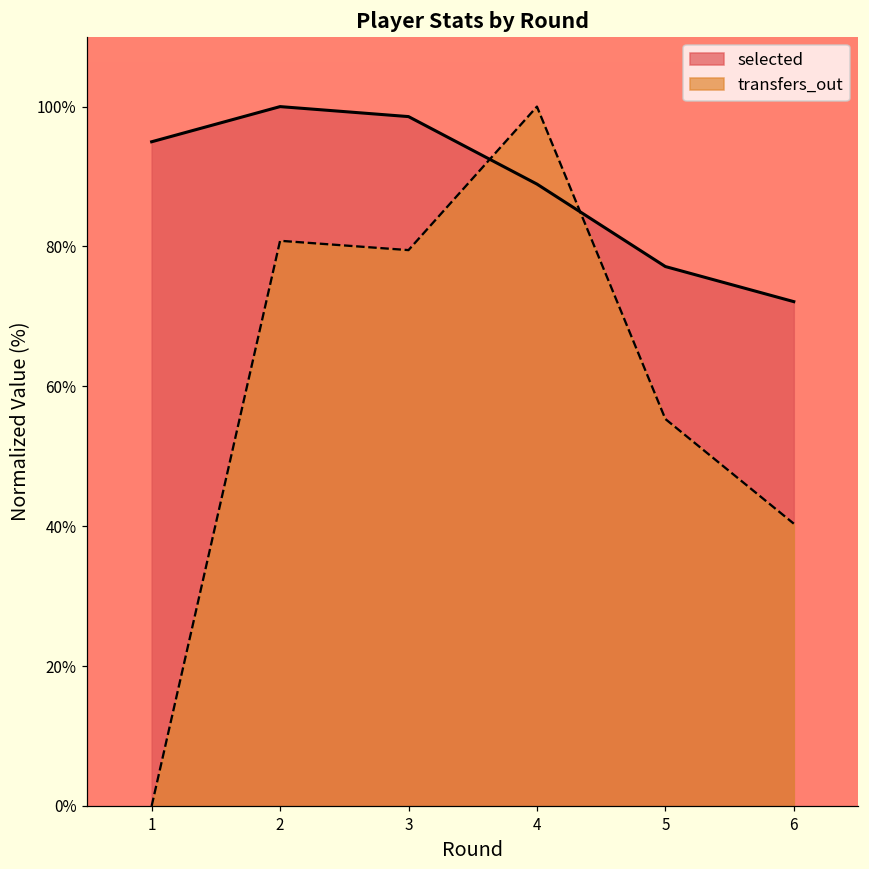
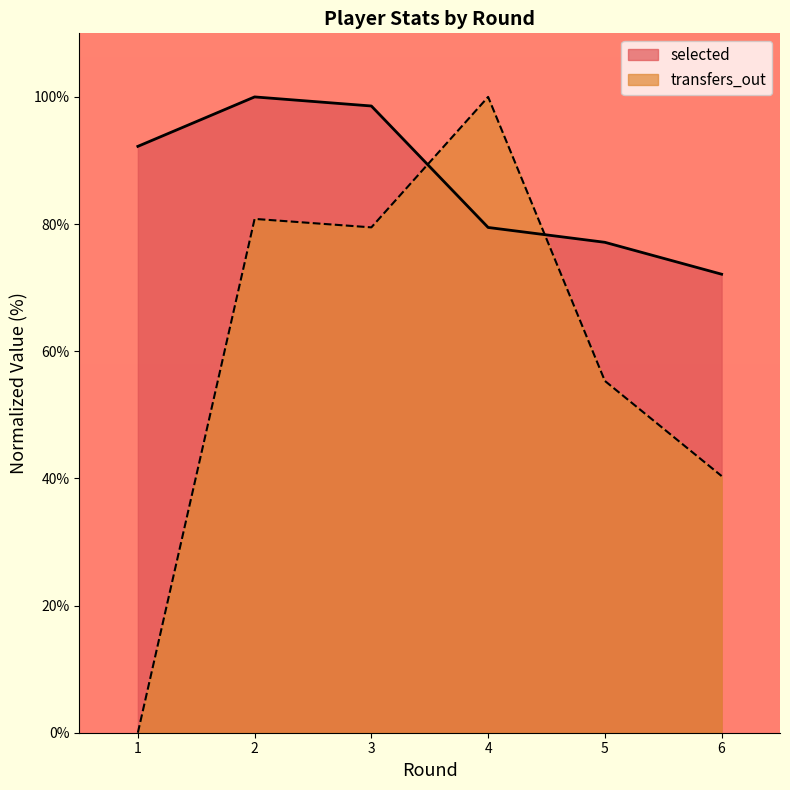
selected, 1: 95% -> 92%
selected, 4: 89% -> 79%
